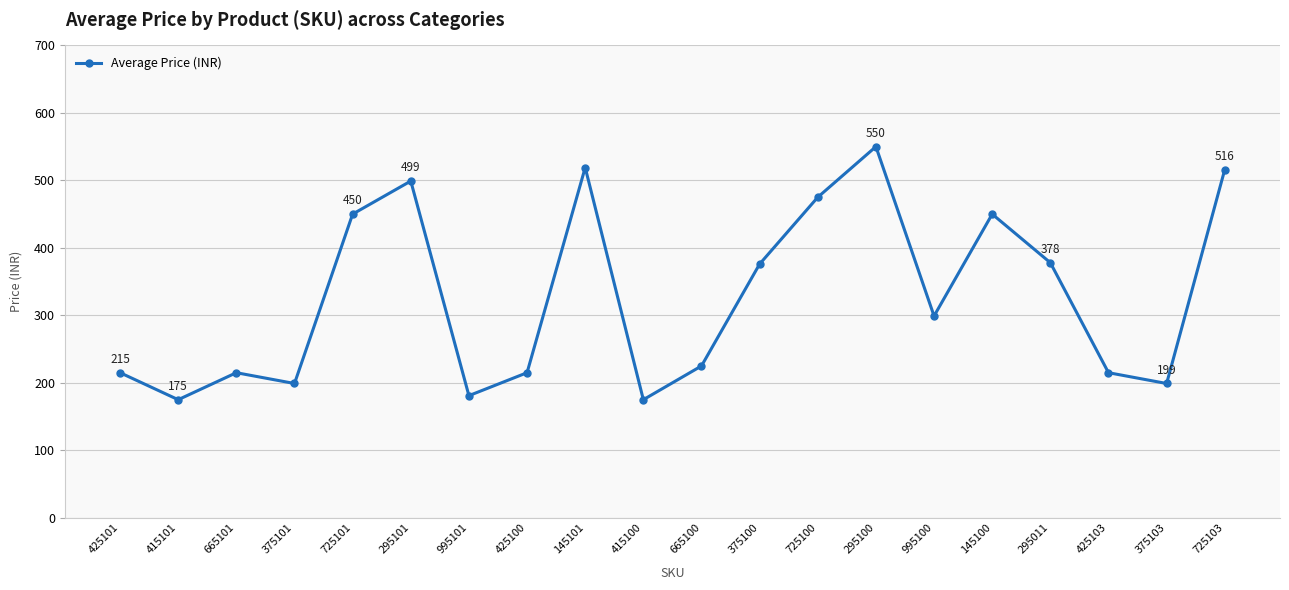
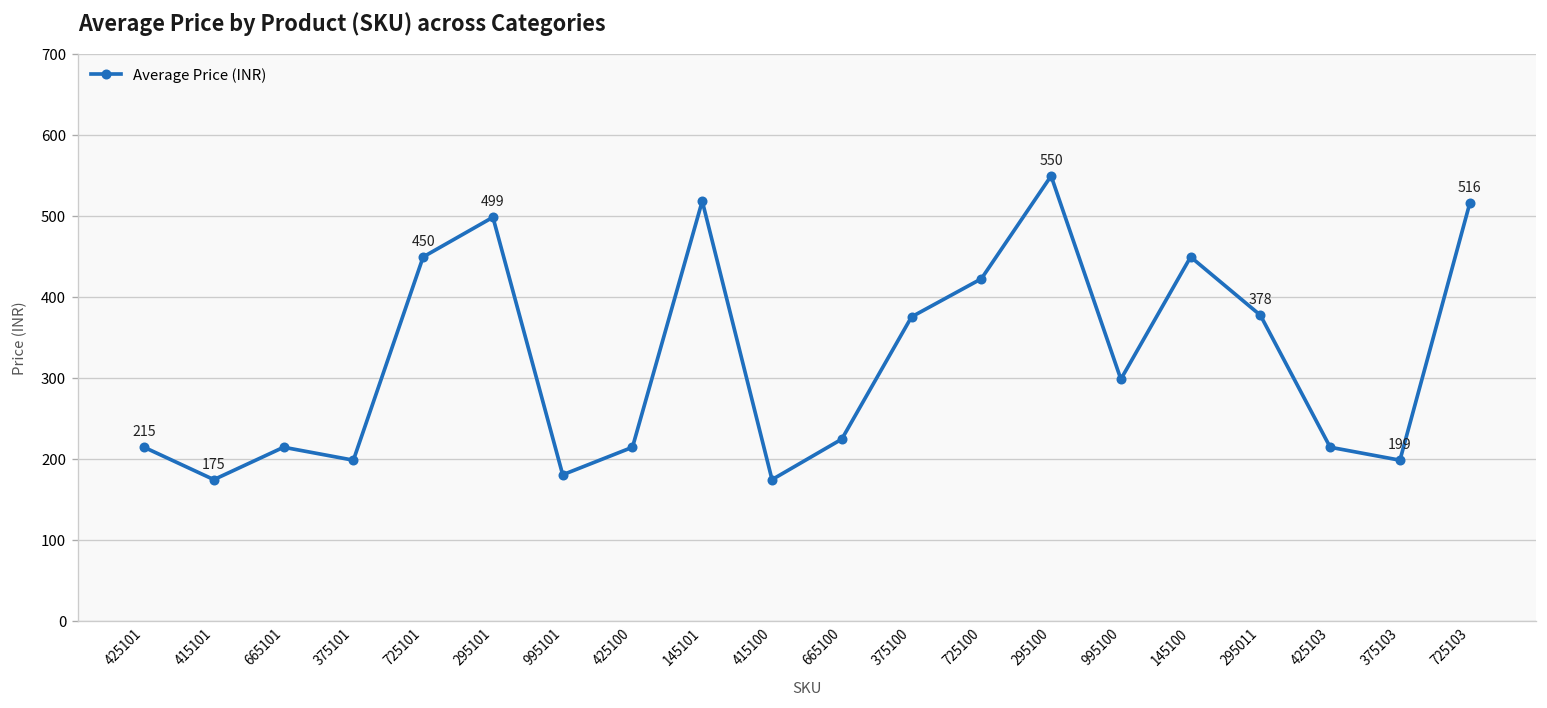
725100: 480 -> 420
